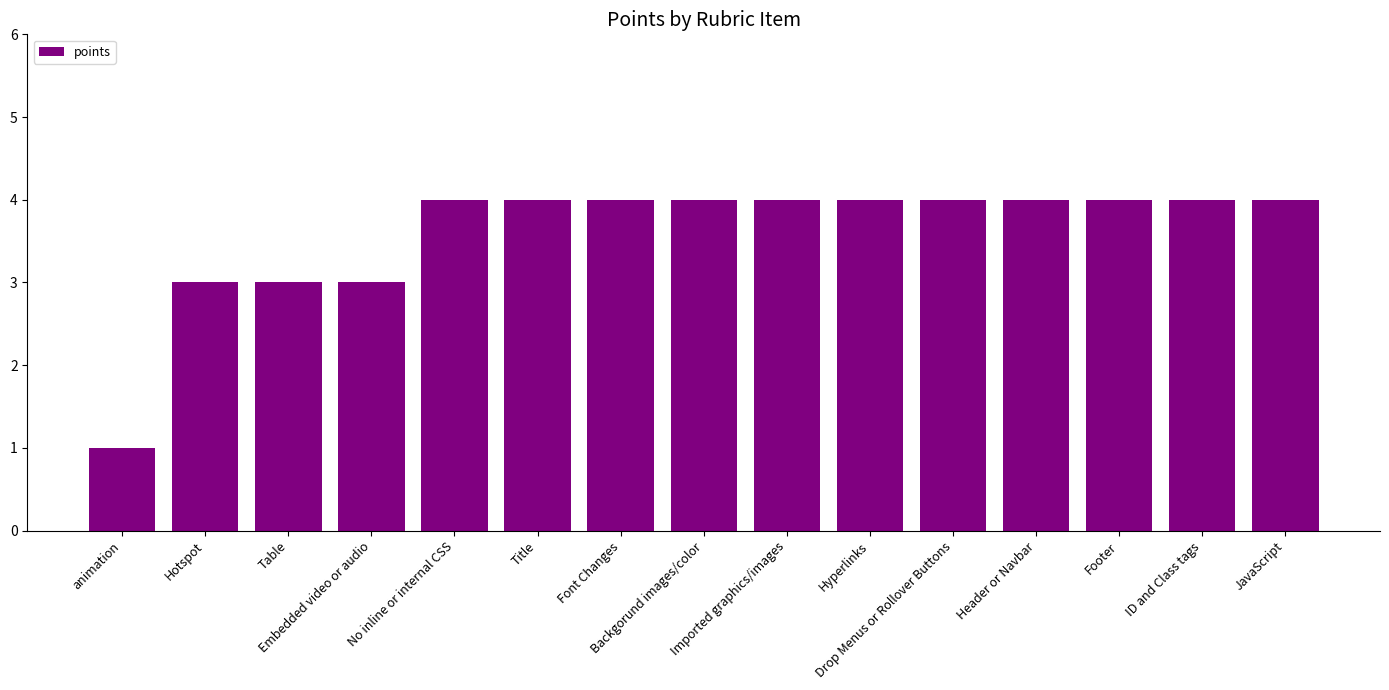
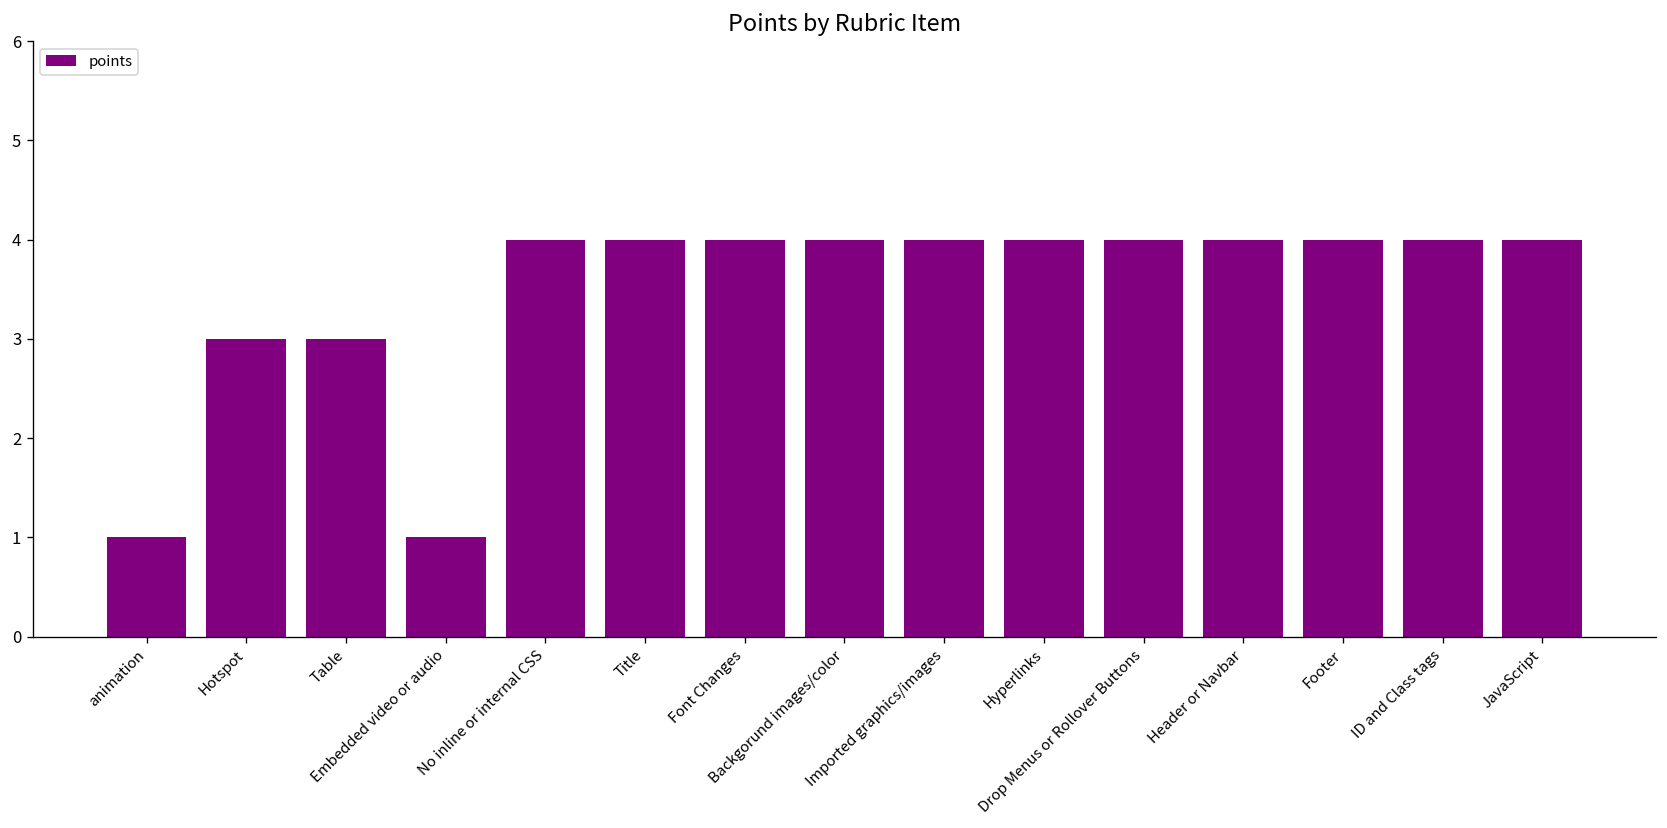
Embedded video or audio: 3 -> 1
